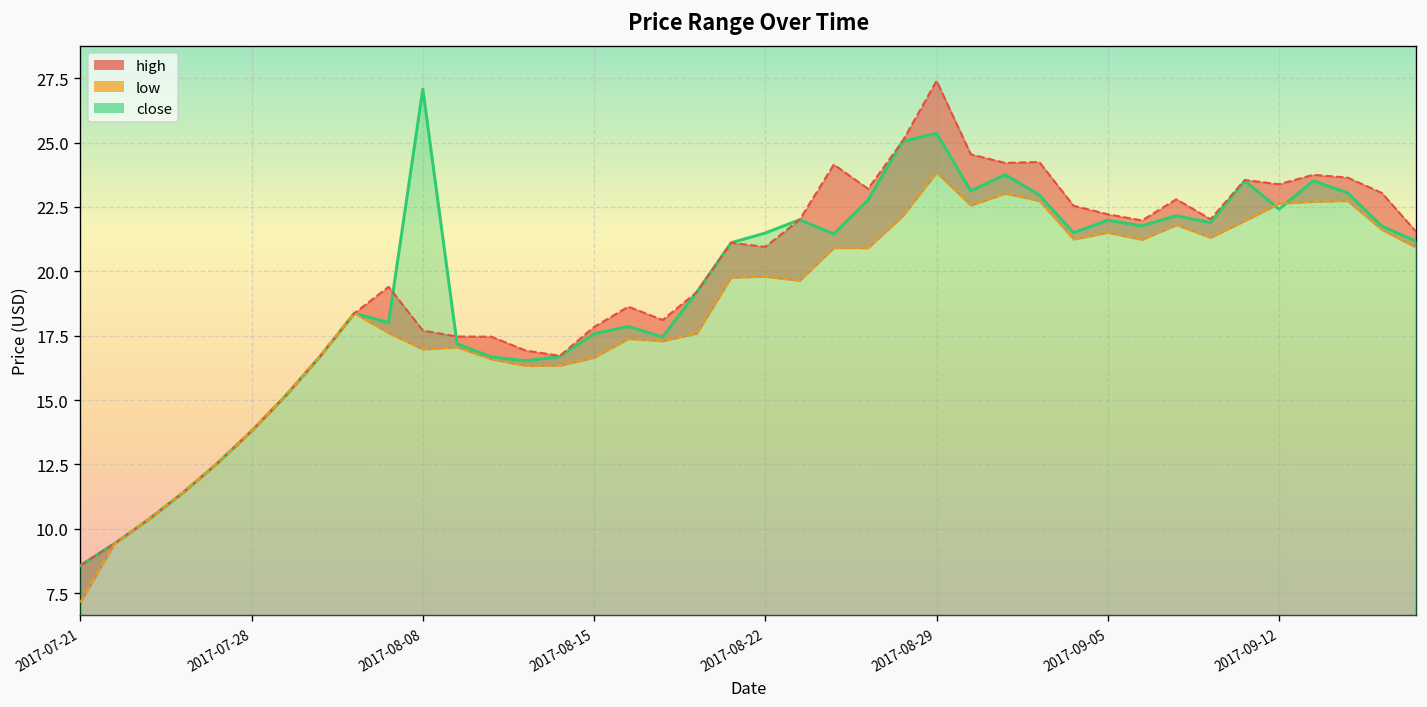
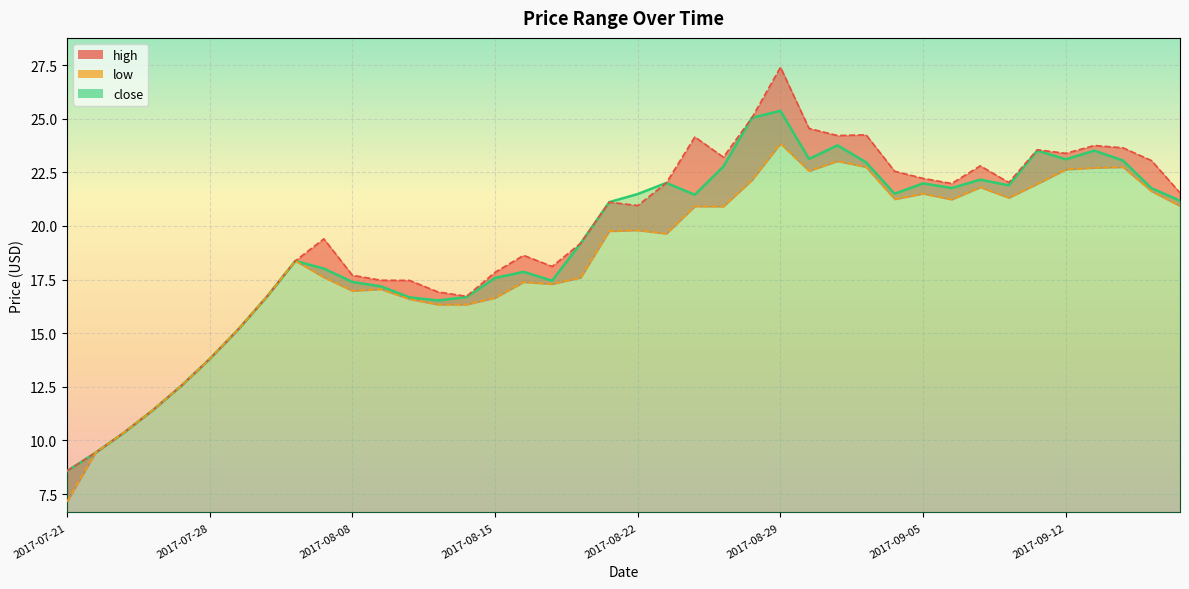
close, 2017-08-08: 27.1 -> 17.4
close, 2017-09-12: 22.4 -> 23.1
